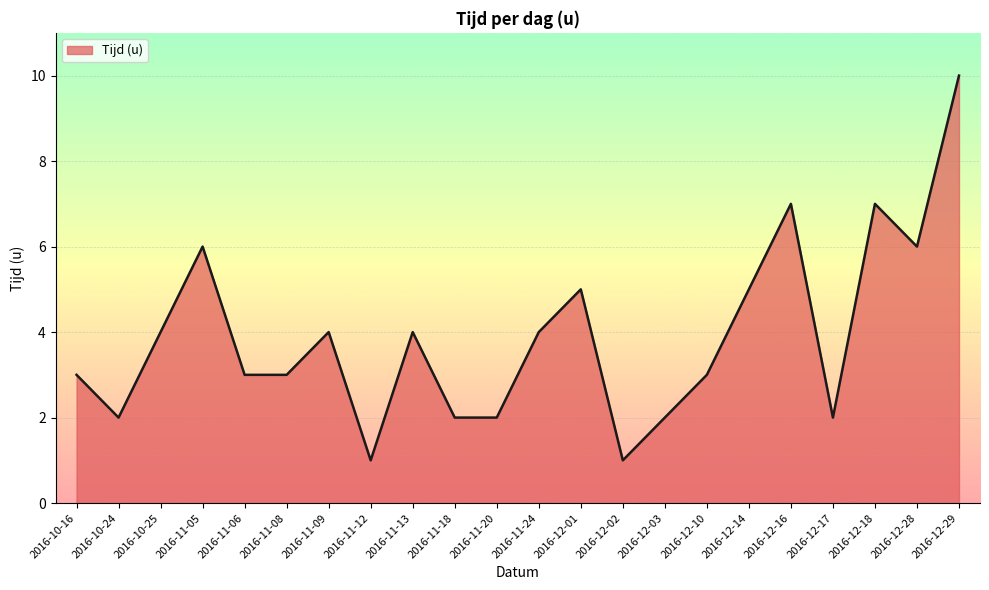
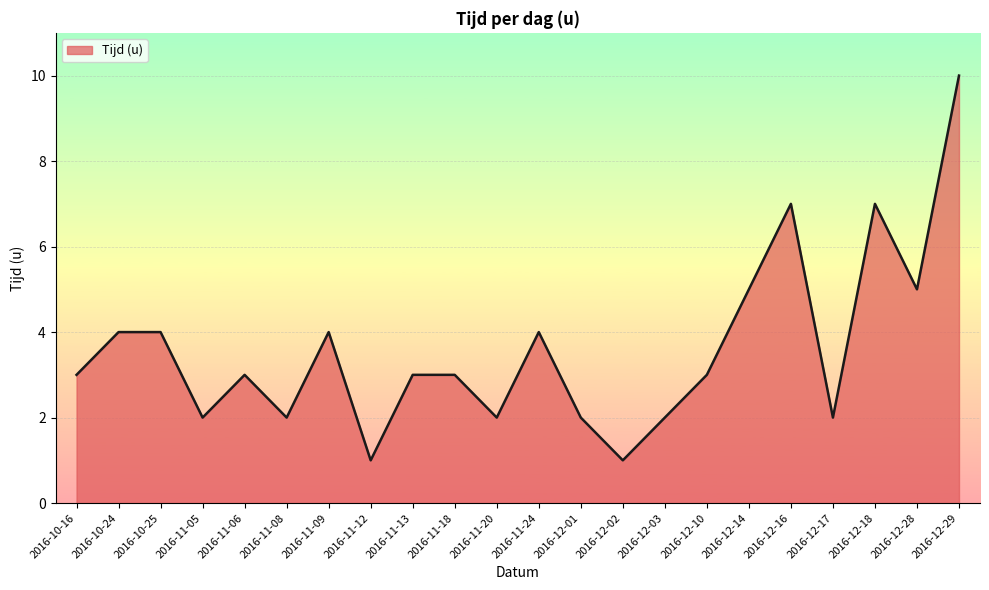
2016-10-24: 2 -> 4
2016-11-05: 6 -> 2
2016-11-08: 3 -> 2
2016-11-13: 4 -> 3
2016-11-18: 2 -> 3
2016-12-01: 5 -> 2
2016-12-28: 6 -> 5
